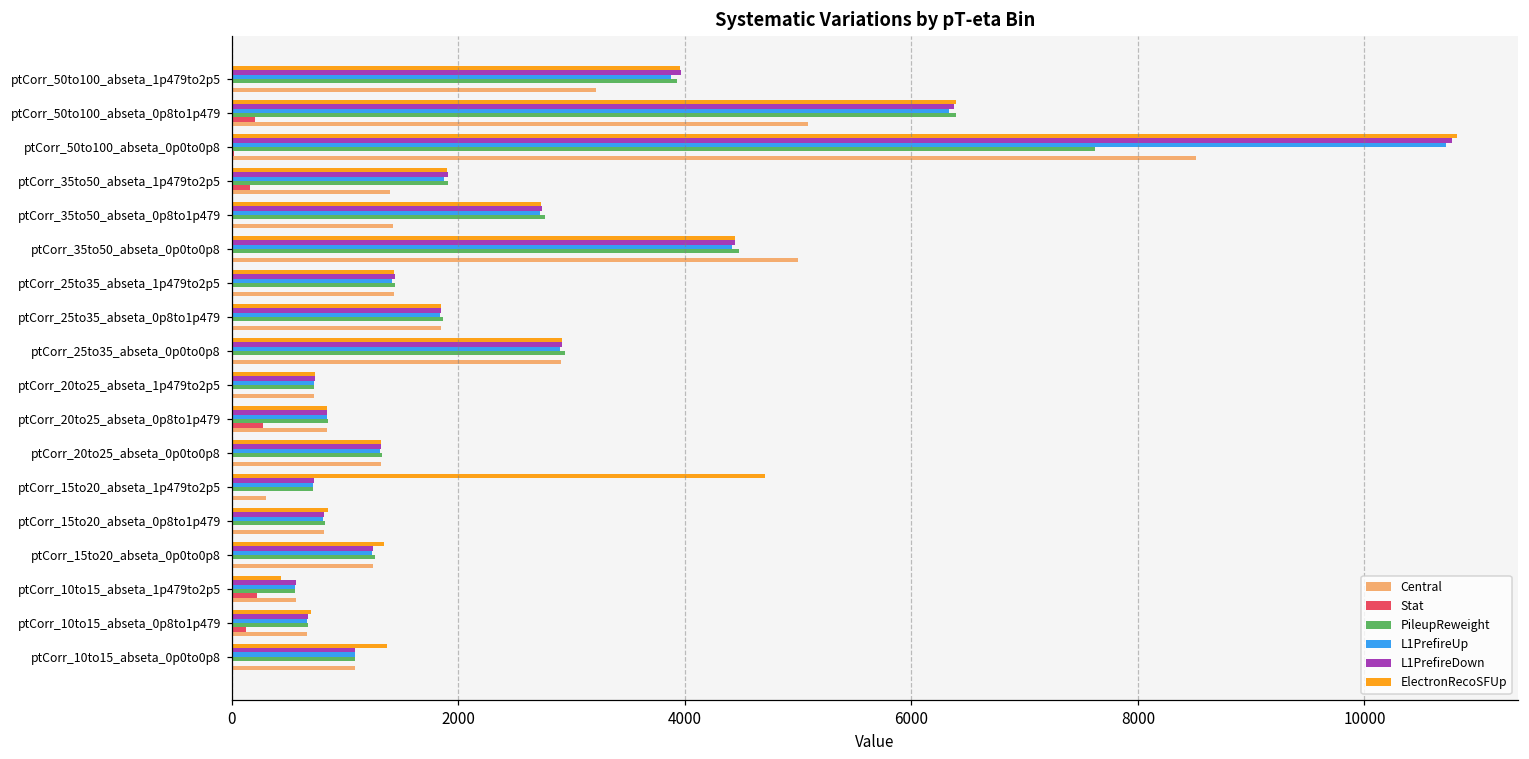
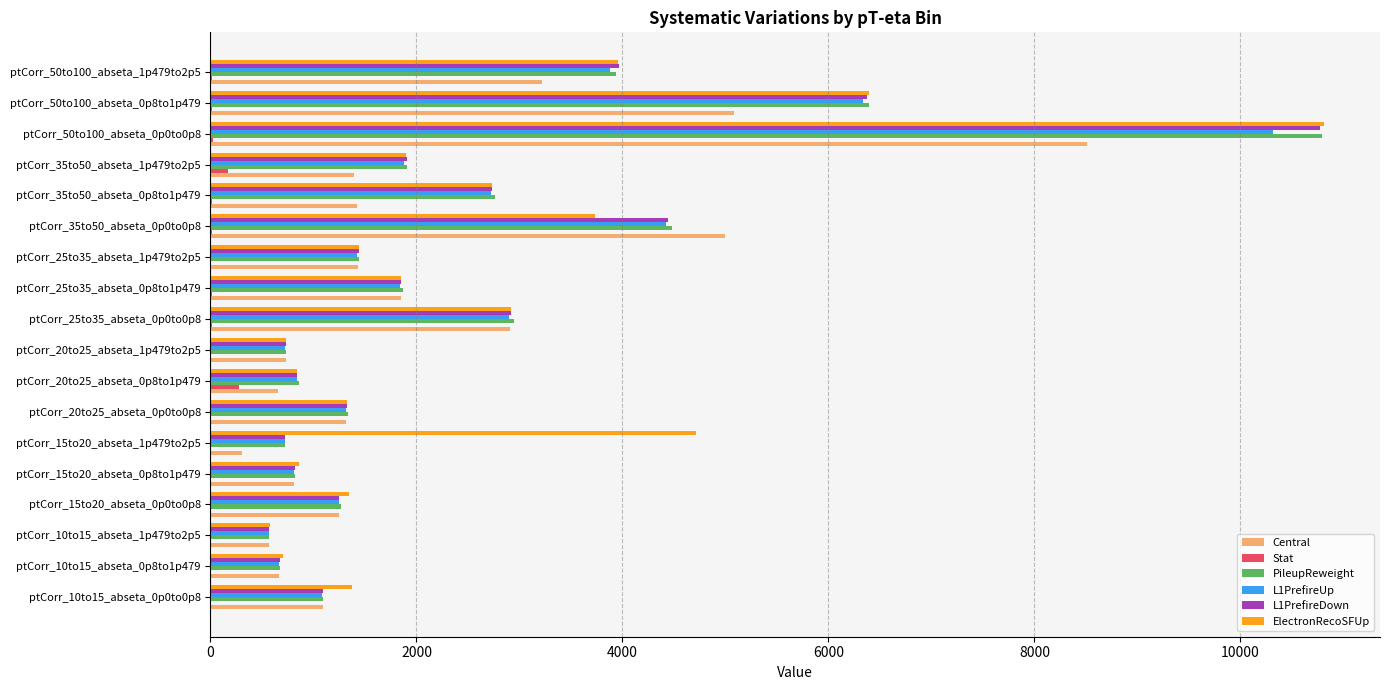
Stat, ptCorr_50to100_abseta_0p8to1p479: 200 -> 20
L1PrefireUp, ptCorr_50to100_abseta_0p0to0p8: 10720 -> 10320
PileupReweight, ptCorr_50to100_abseta_0p0to0p8: 7620 -> 10790
ElectronRecoSFUp, ptCorr_35to50_abseta_0p0to0p8: 4450 -> 3730
Central, ptCorr_20to25_abseta_0p8to1p479: 840 -> 650
ElectronRecoSFUp, ptCorr_10to15_abseta_1p479to2p5: 440 -> 580
Stat, ptCorr_10to15_abseta_1p479to2p5: 230 -> 10
Stat, ptCorr_10to15_abseta_0p8to1p479: 130 -> 10
